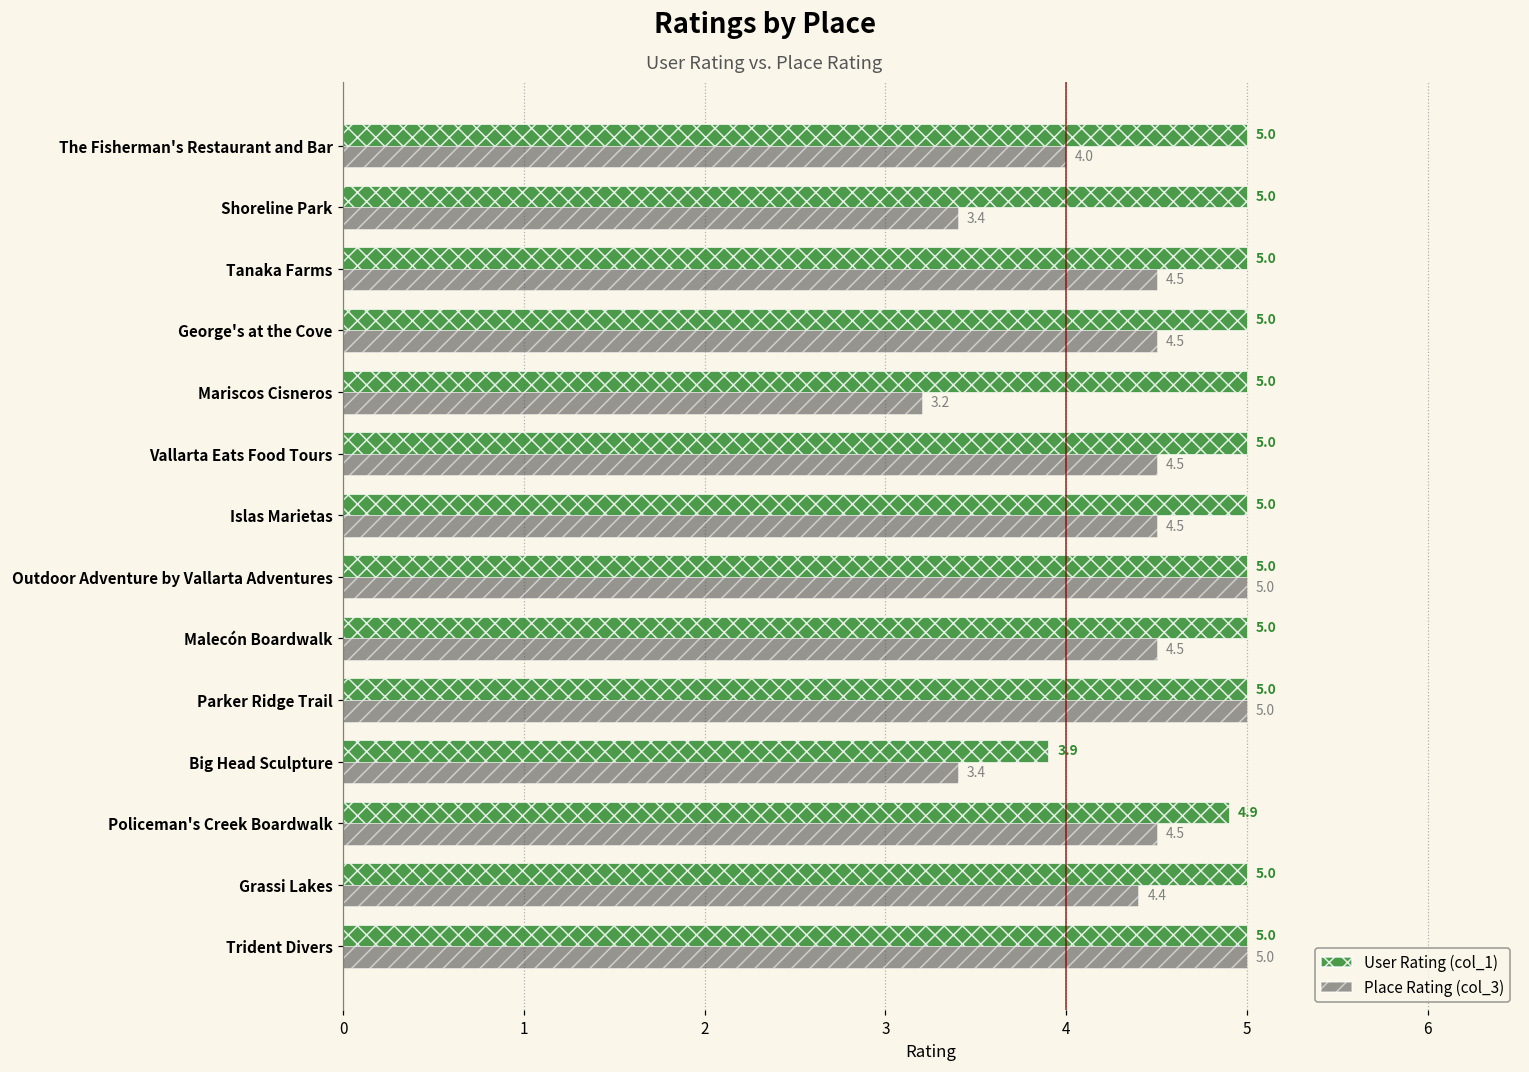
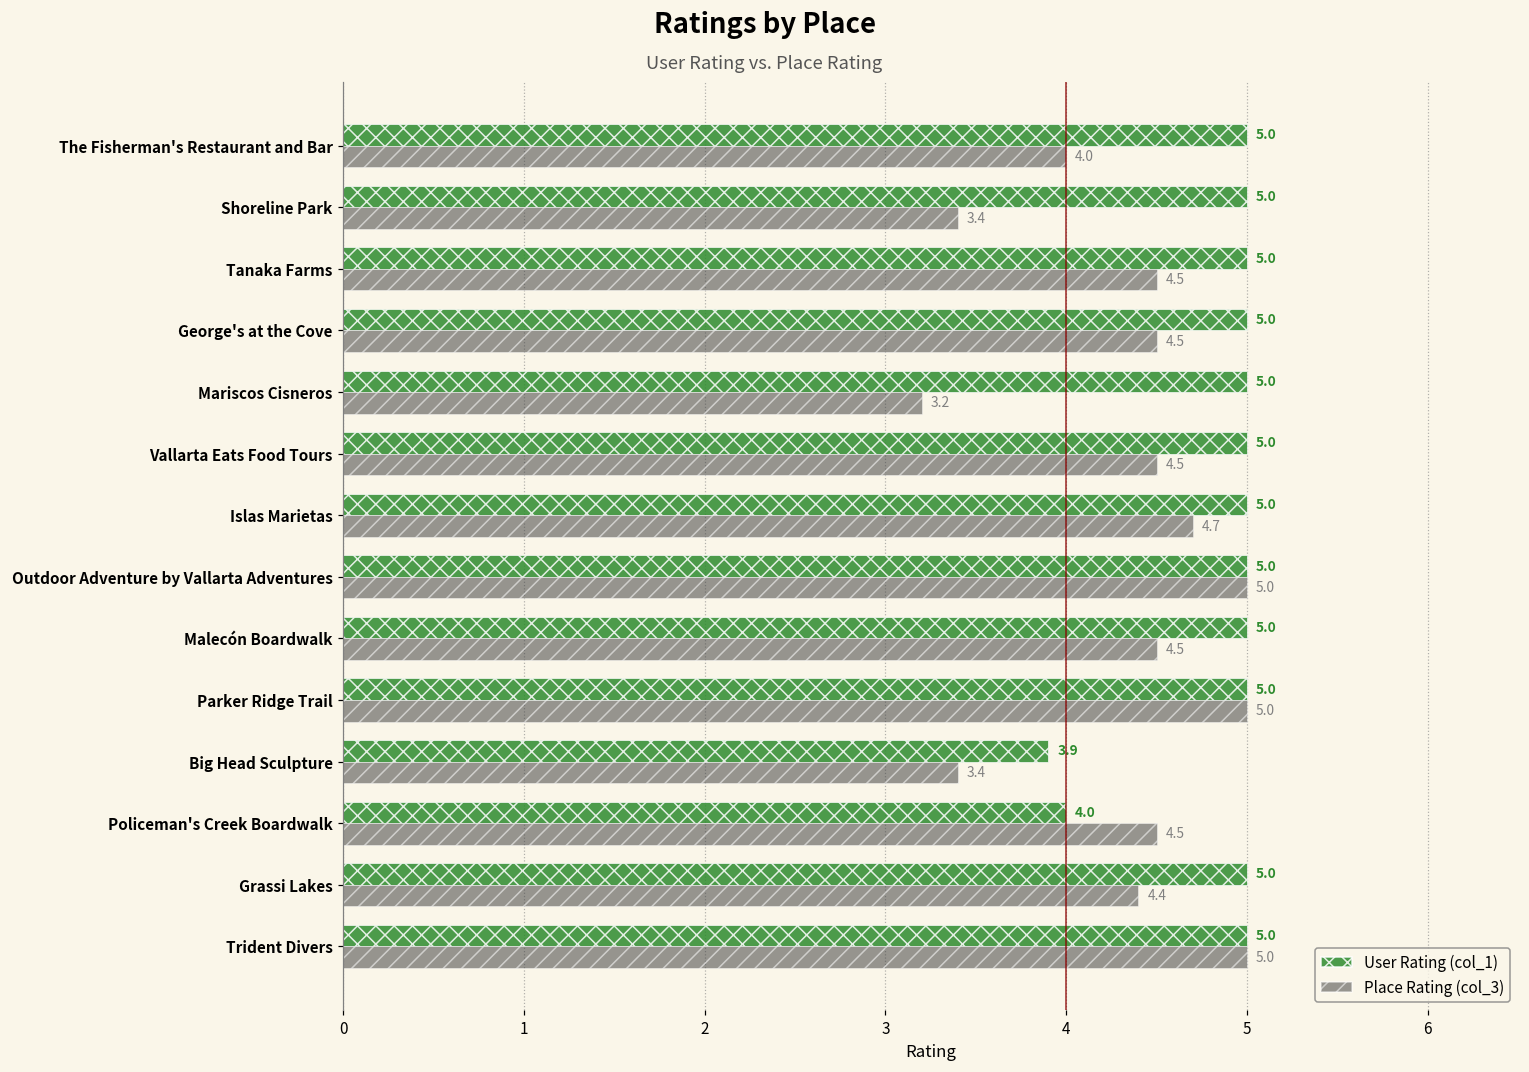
Place Rating (col_3), Islas Marietas: 4.5 -> 4.7
User Rating (col_1), Policeman's Creek Boardwalk: 4.9 -> 4.0
